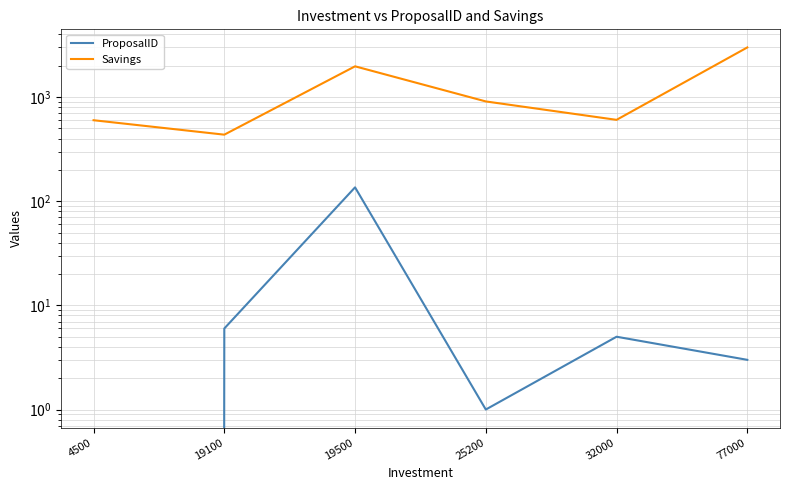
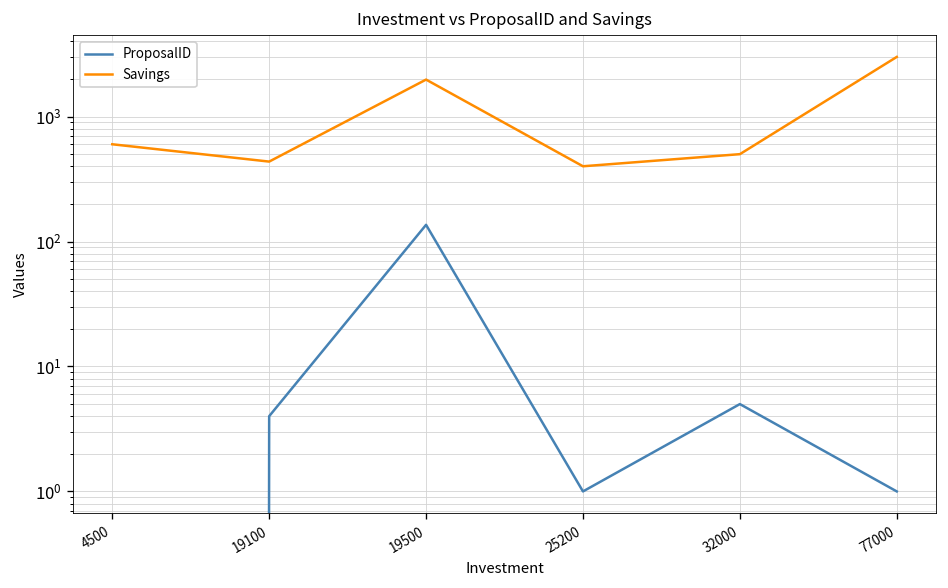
ProposalID, 19100: 6 -> 4
Savings, 25200: 900 -> 400
Savings, 32000: 600 -> 500
ProposalID, 77000: 3 -> 1
